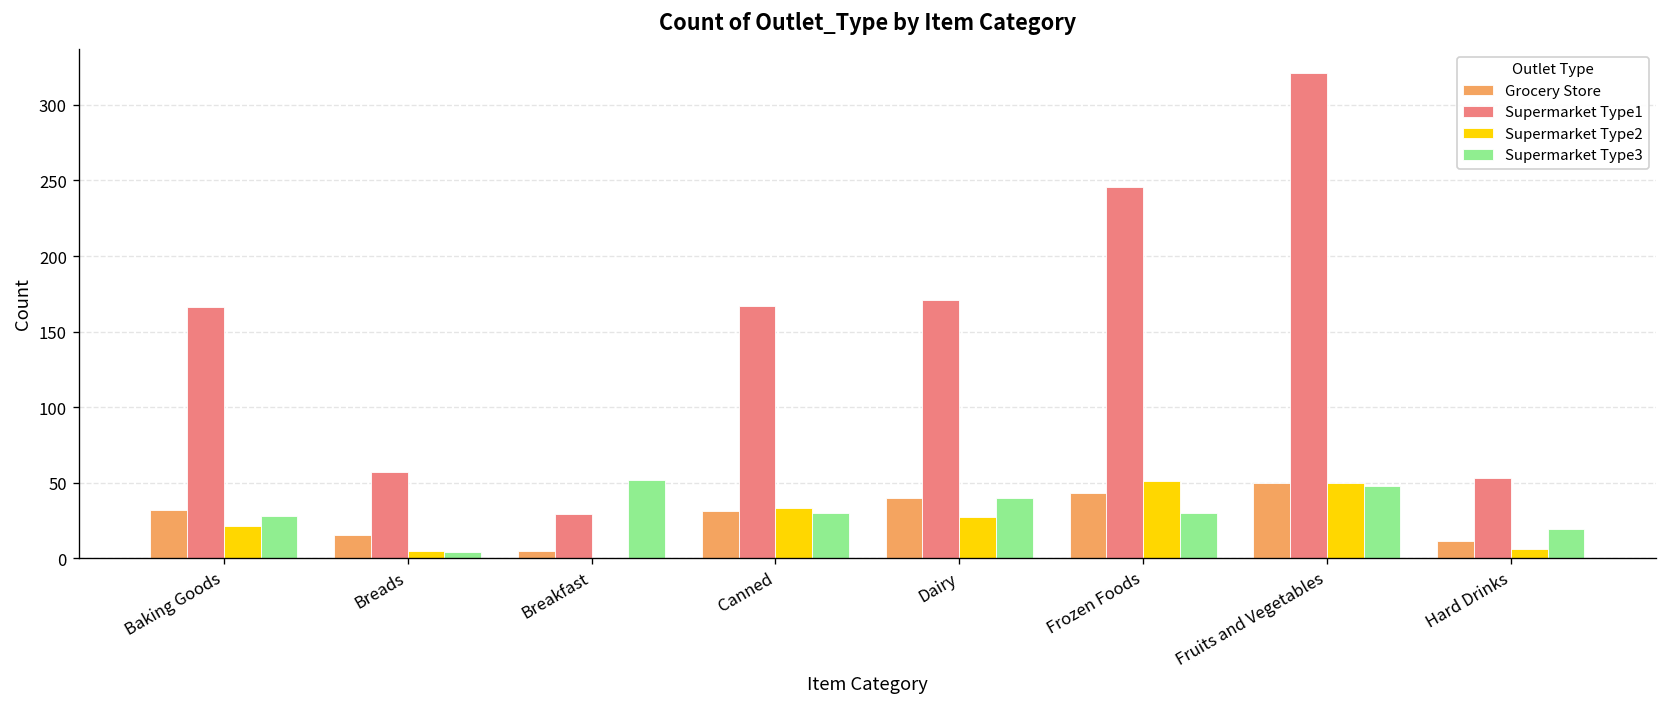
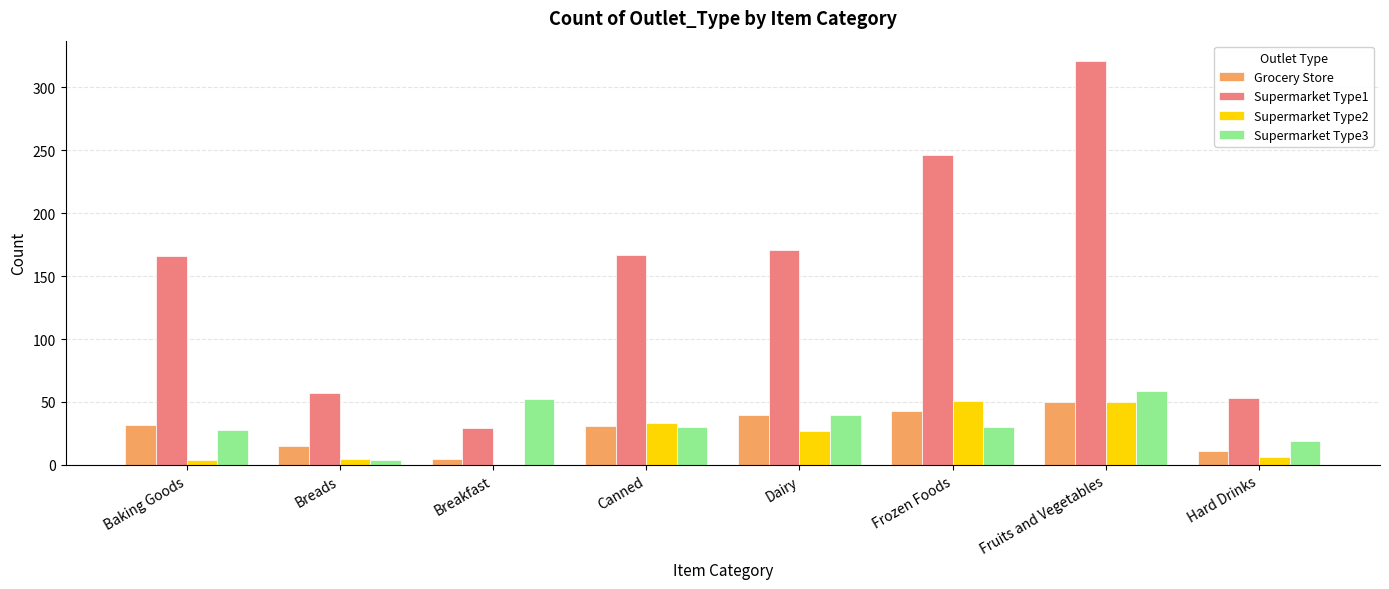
Supermarket Type2, Baking Goods: 21 -> 4
Supermarket Type3, Fruits and Vegetables: 48 -> 59
